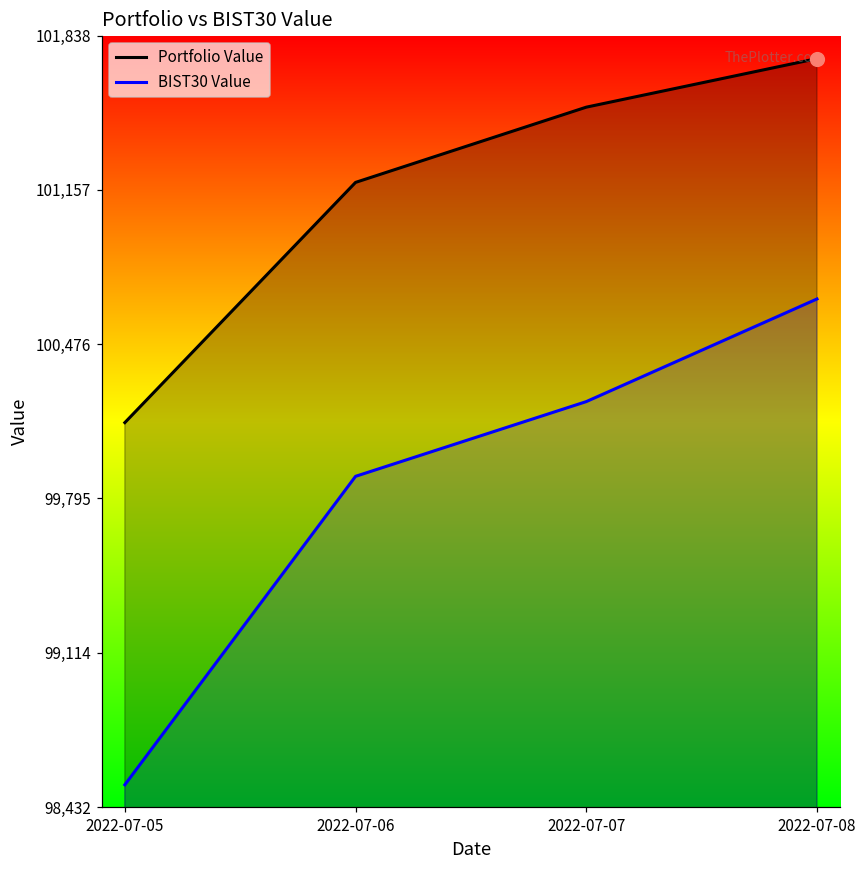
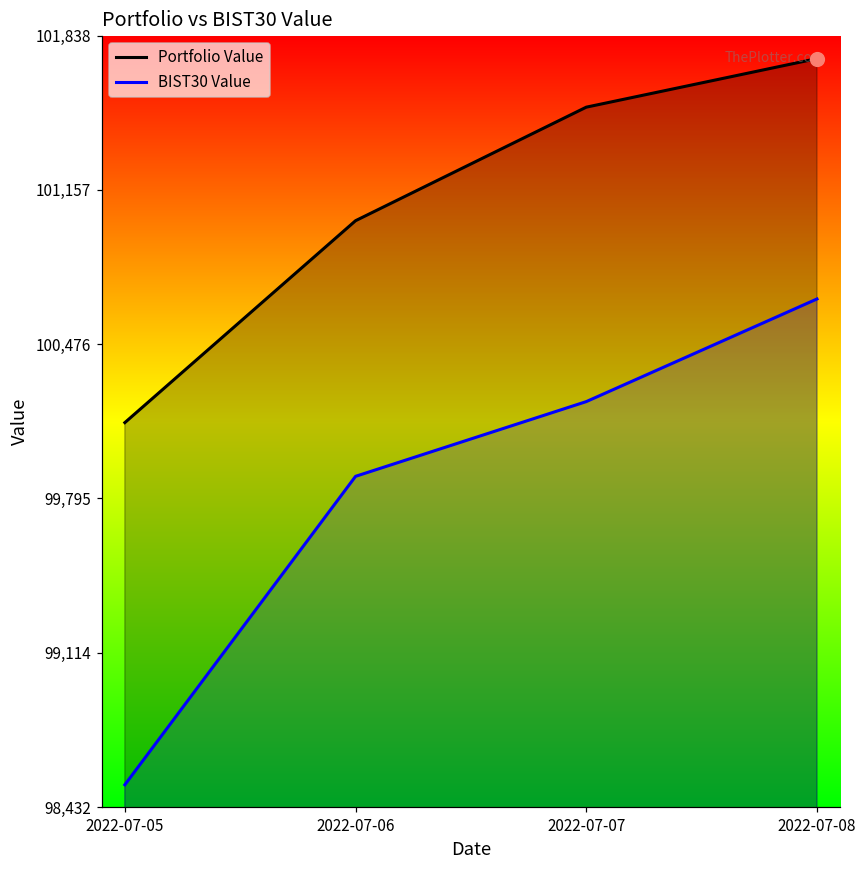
Portfolio Value, 2022-07-06: 101,190 -> 101,020
